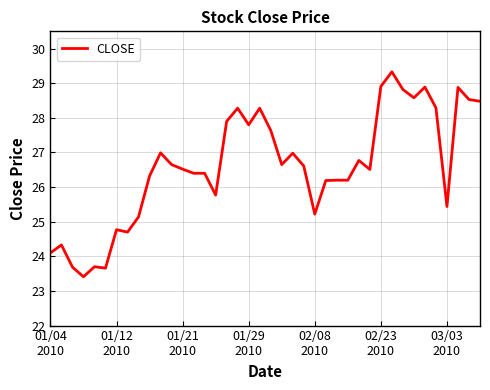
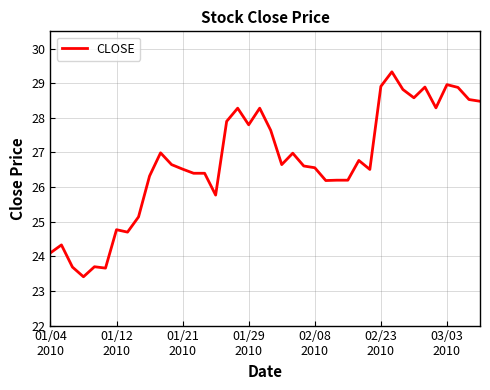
02/08 2010: 25.2 -> 26.6
03/03 2010: 25.4 -> 29.0
